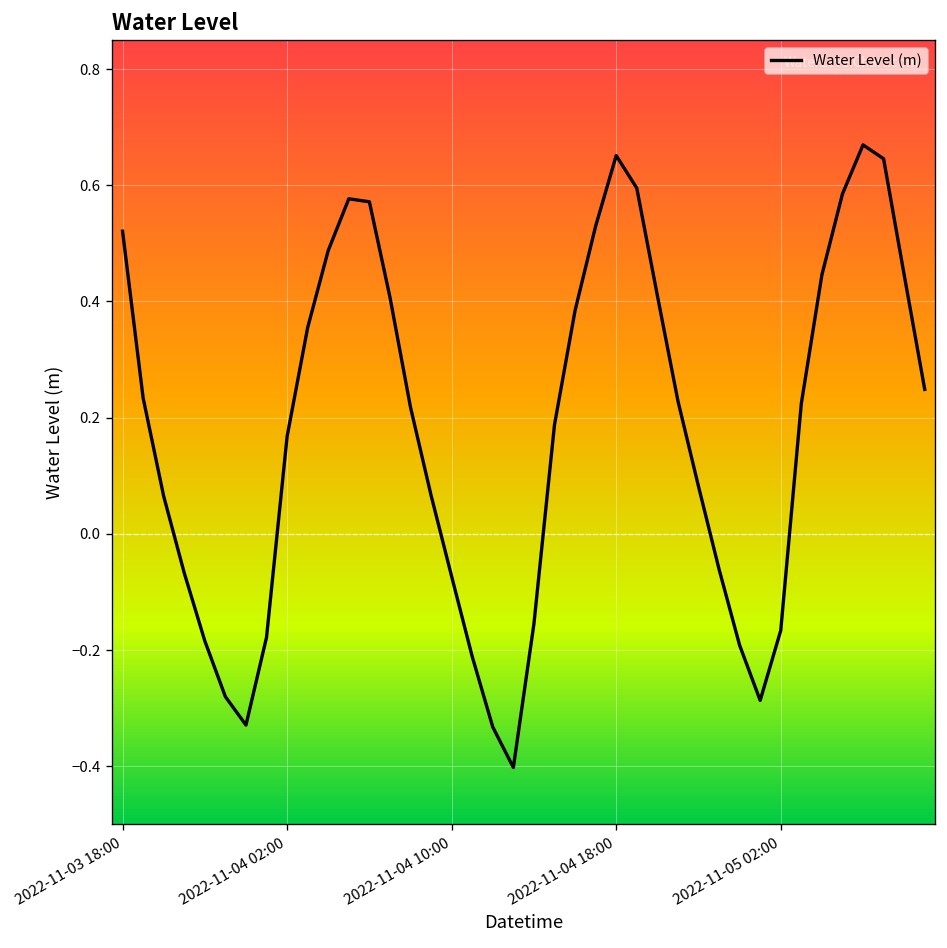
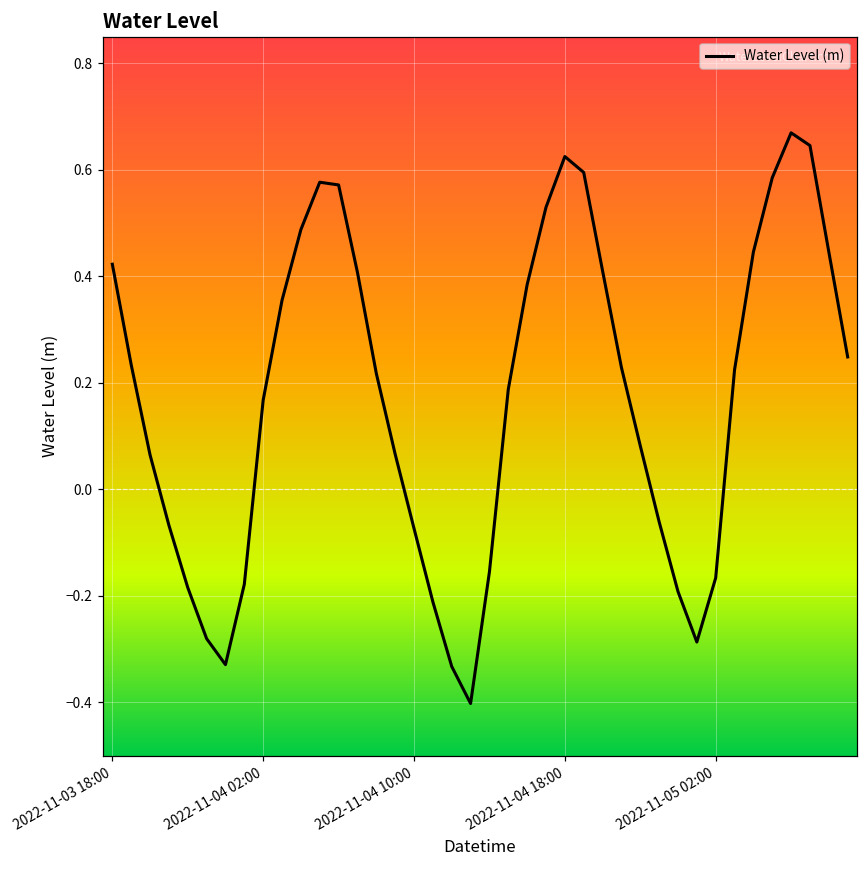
2022-11-03 18:00: 0.52 -> 0.42
2022-11-04 18:00: 0.65 -> 0.62
